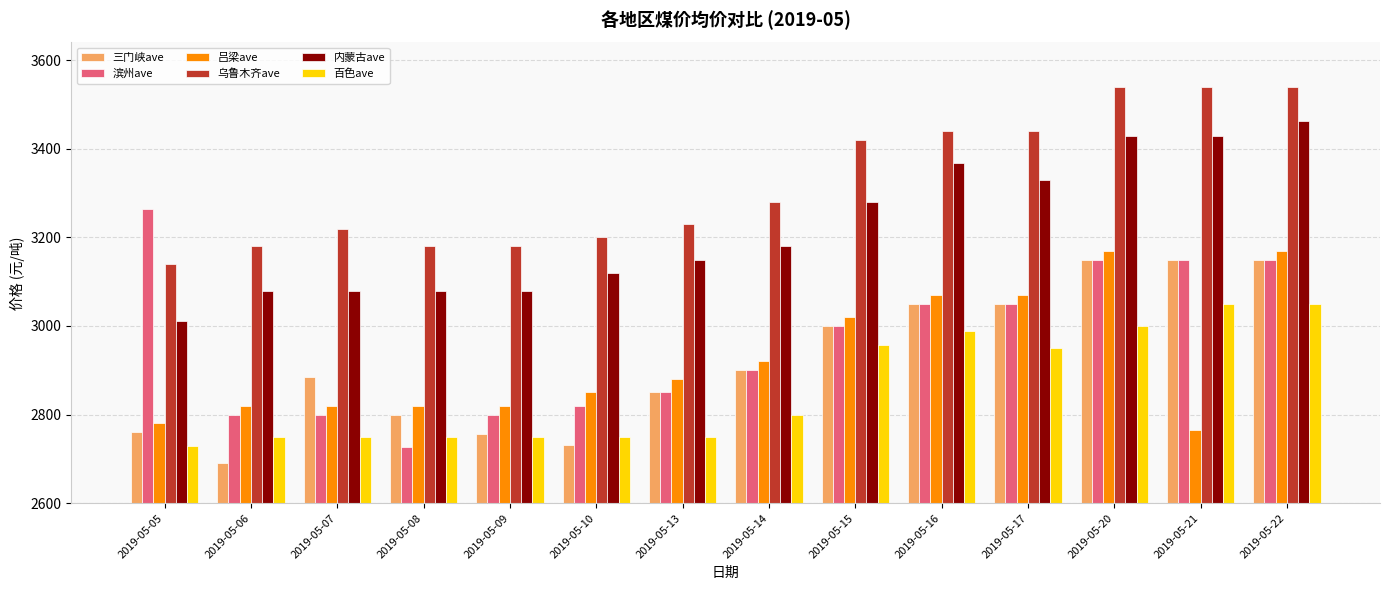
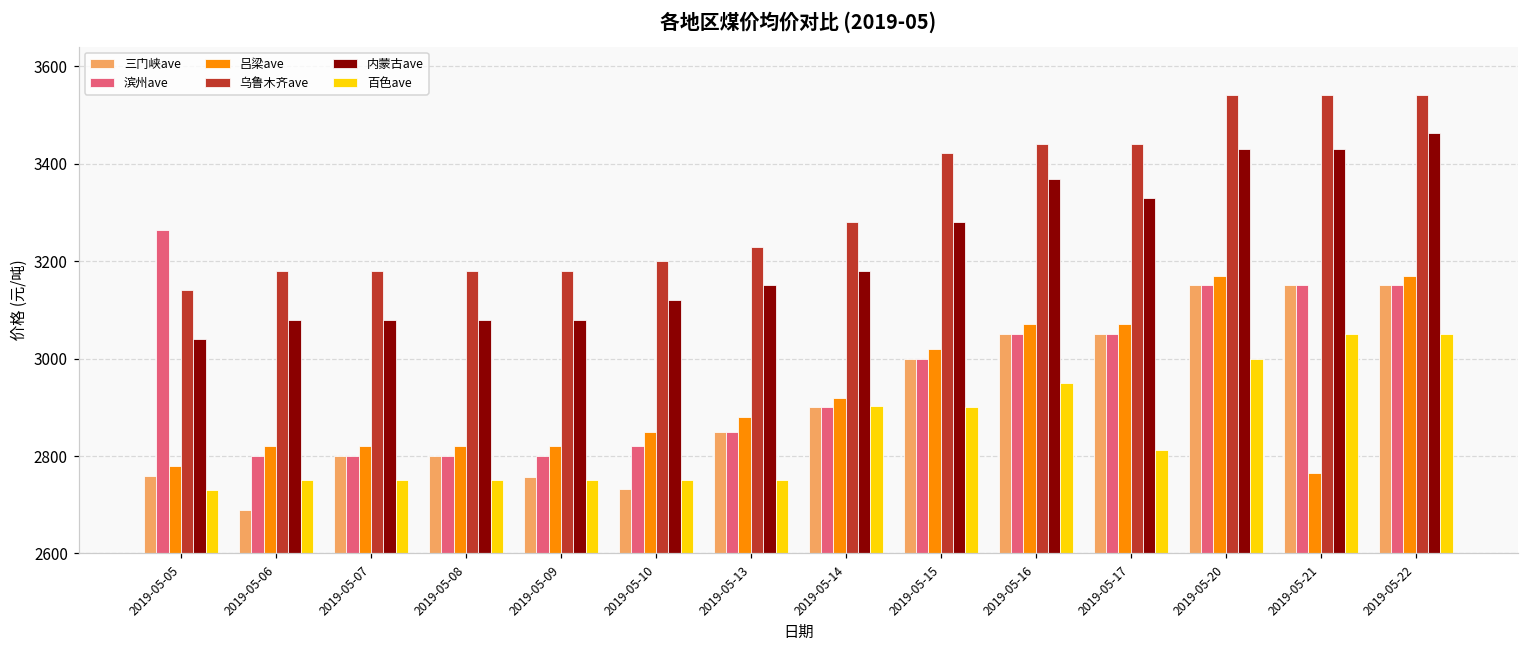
内蒙古ave, 2019-05-05: 3010 -> 3040
三门峡ave, 2019-05-07: 2880 -> 2800
乌鲁木齐ave, 2019-05-07: 3220 -> 3180
滨州ave, 2019-05-08: 2730 -> 2800
百色ave, 2019-05-14: 2800 -> 2900
百色ave, 2019-05-15: 2960 -> 2900
百色ave, 2019-05-16: 2990 -> 2950
百色ave, 2019-05-17: 2950 -> 2810
